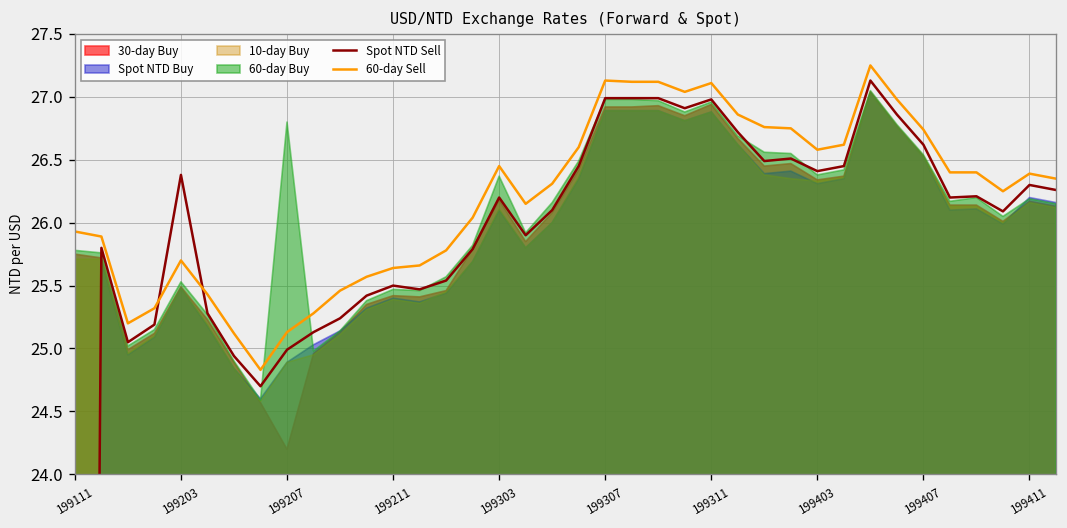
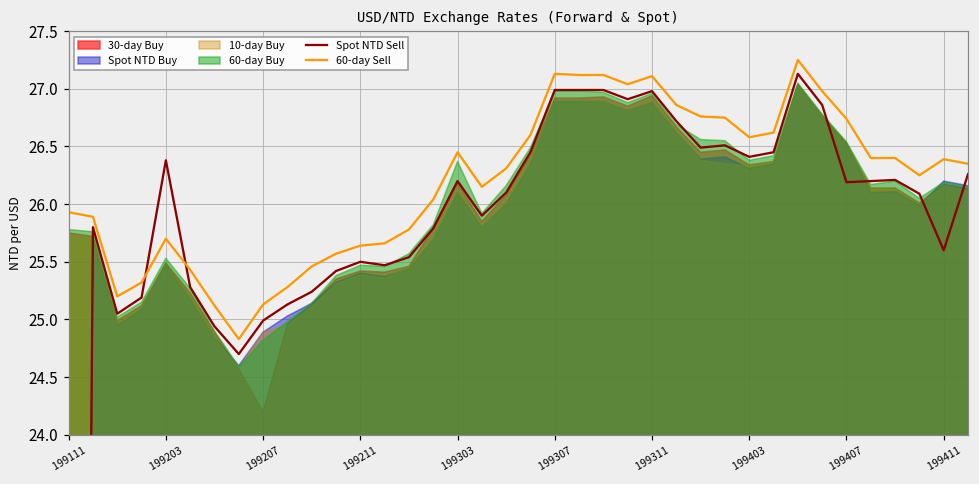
60-day Buy, 199207: 26.80 -> 24.82
Spot NTD Sell, 199407: 26.62 -> 26.19
Spot NTD Sell, 199411: 26.3 -> 25.6
